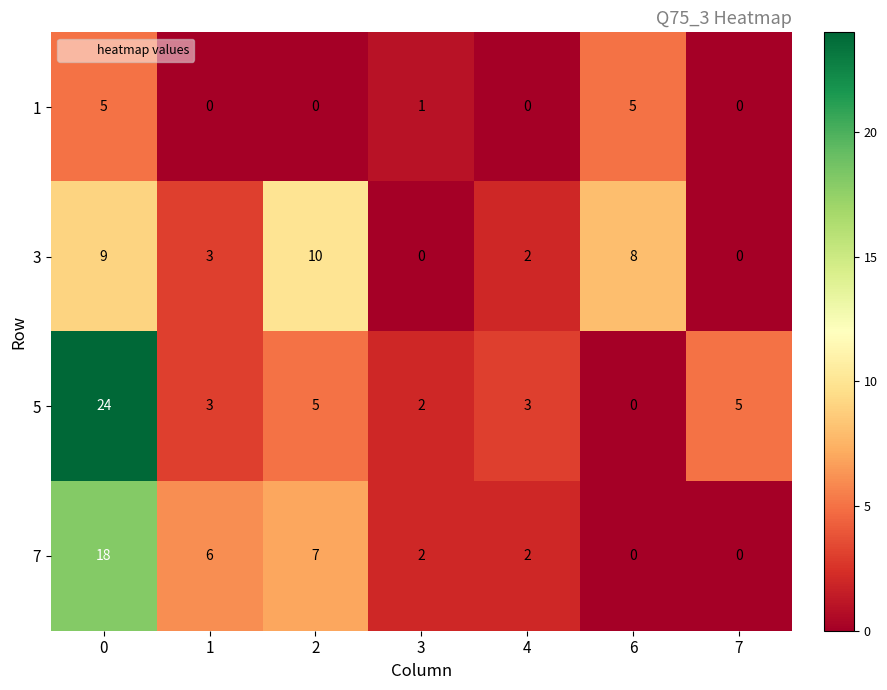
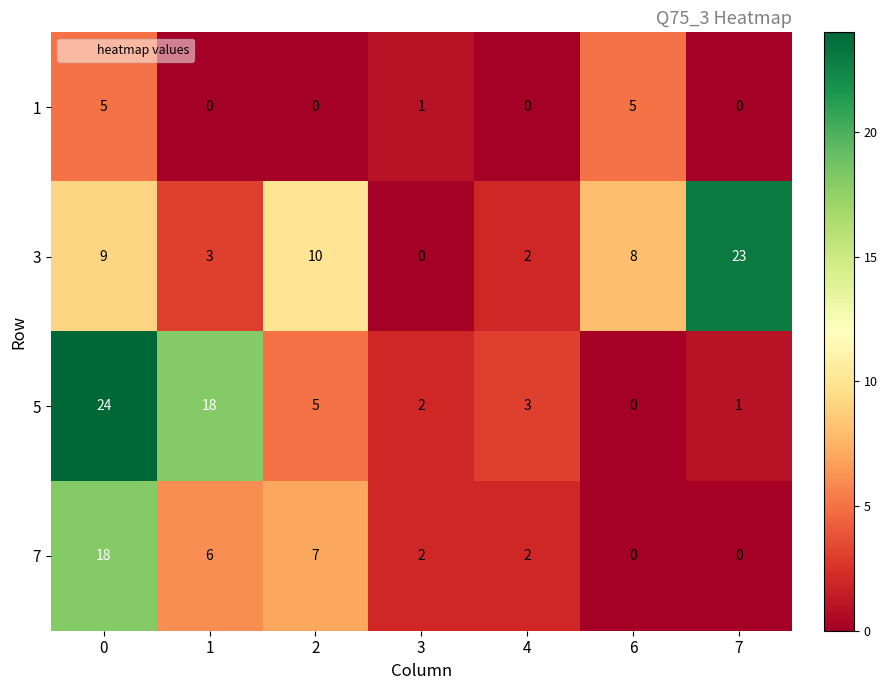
3, 7: 0 -> 23
5, 1: 3 -> 18
5, 7: 5 -> 1
